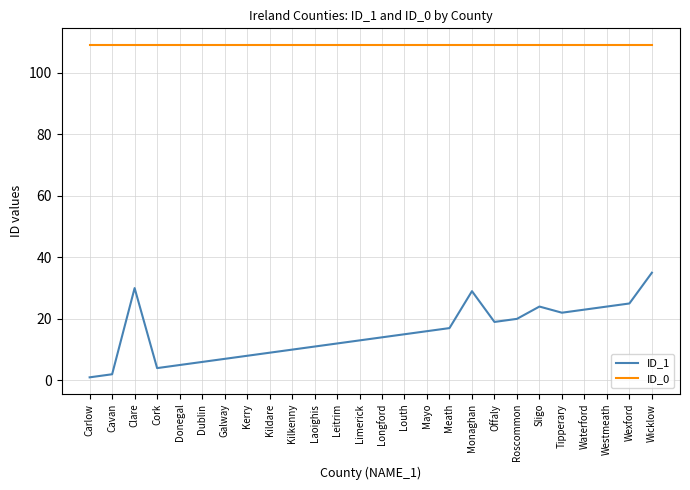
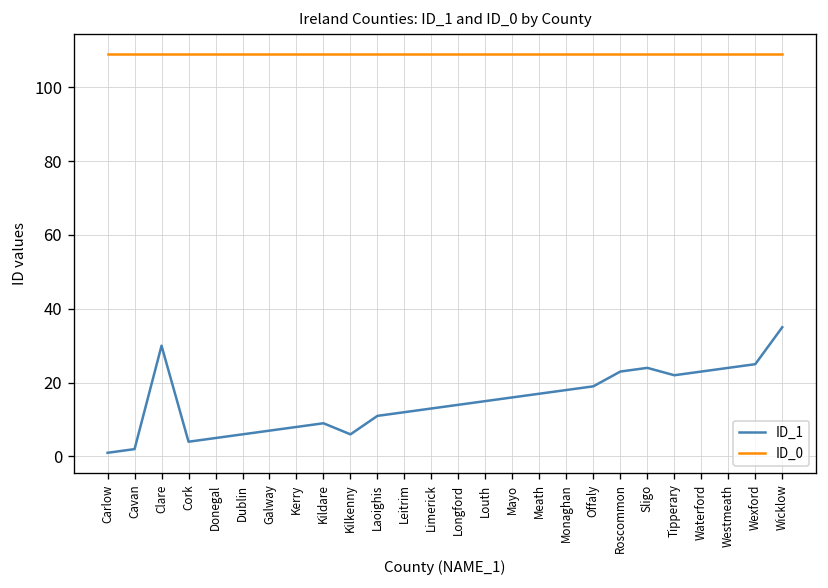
ID_1, Kilkenny: 10 -> 6
ID_1, Monaghan: 29 -> 18
ID_1, Roscommon: 20 -> 23
